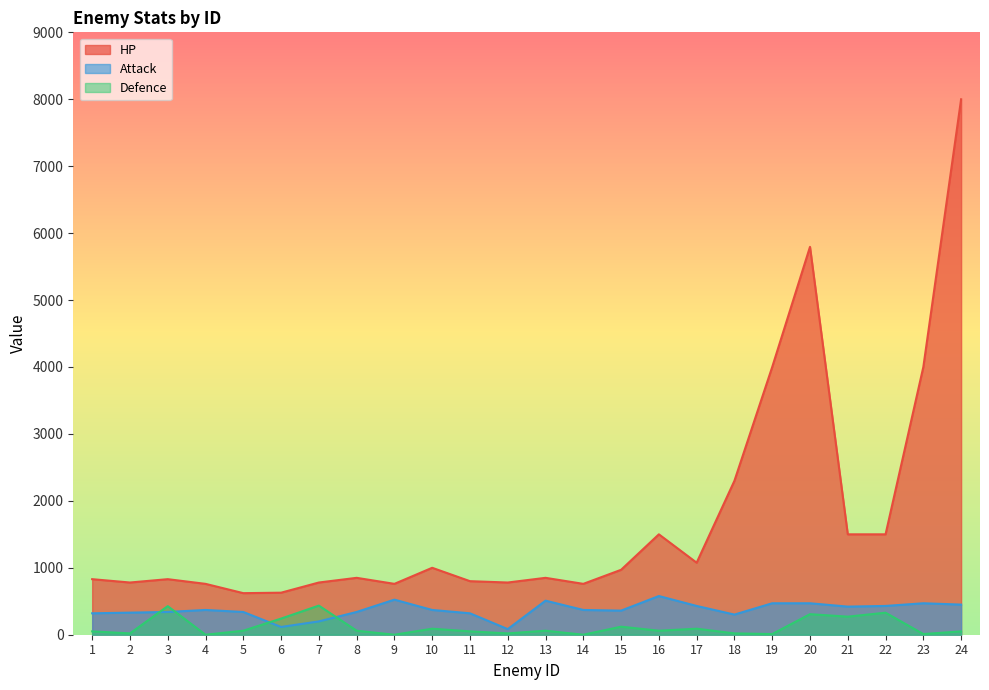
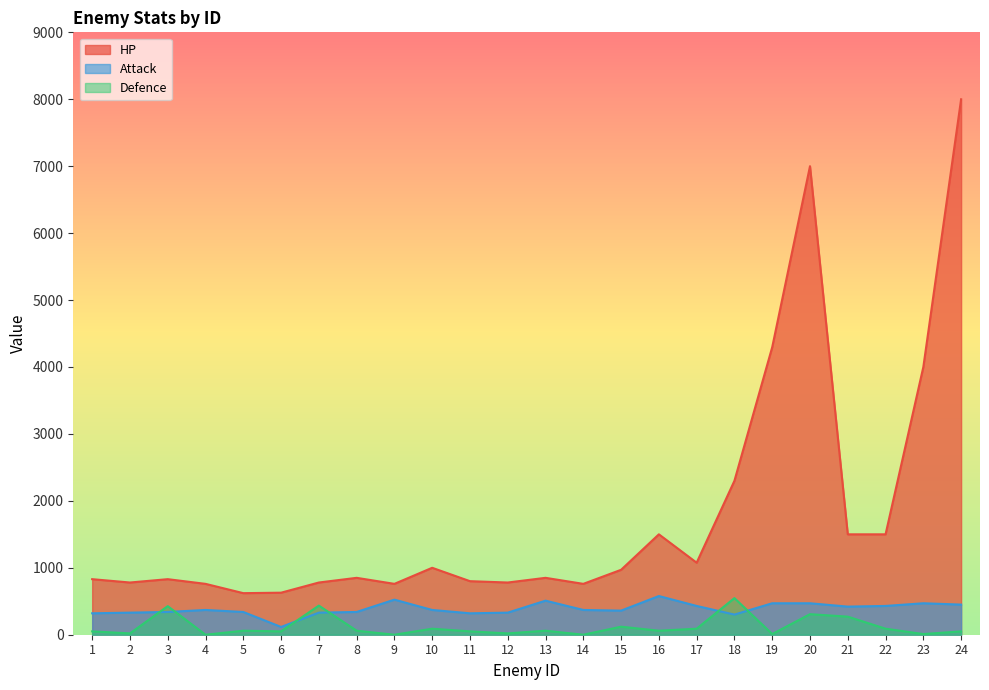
Defence, 6: 200 -> 100
Attack, 7: 200 -> 300
Attack, 12: 100 -> 300
Defence, 18: 0 -> 500
HP, 19: 4000 -> 4300
HP, 20: 5800 -> 7000
Defence, 22: 300 -> 100
